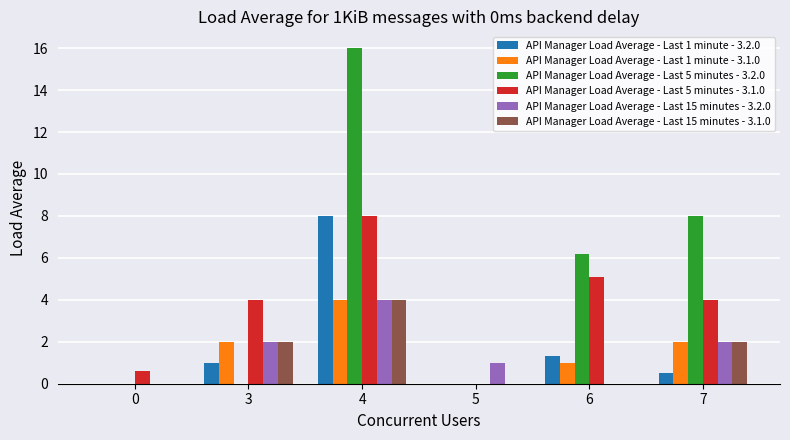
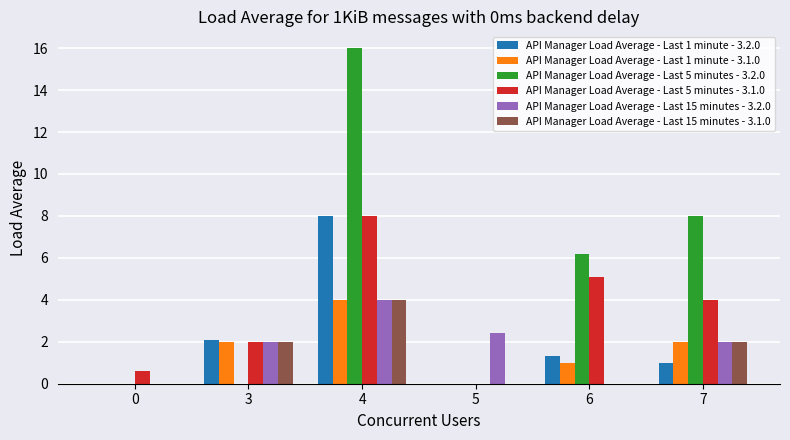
API Manager Load Average - Last 1 minute - 3.2.0, 3: 1.0 -> 2.1
API Manager Load Average - Last 5 minutes - 3.1.0, 3: 4 -> 2
API Manager Load Average - Last 15 minutes - 3.2.0, 5: 1.0 -> 2.4
API Manager Load Average - Last 1 minute - 3.2.0, 7: 0.5 -> 1.0
